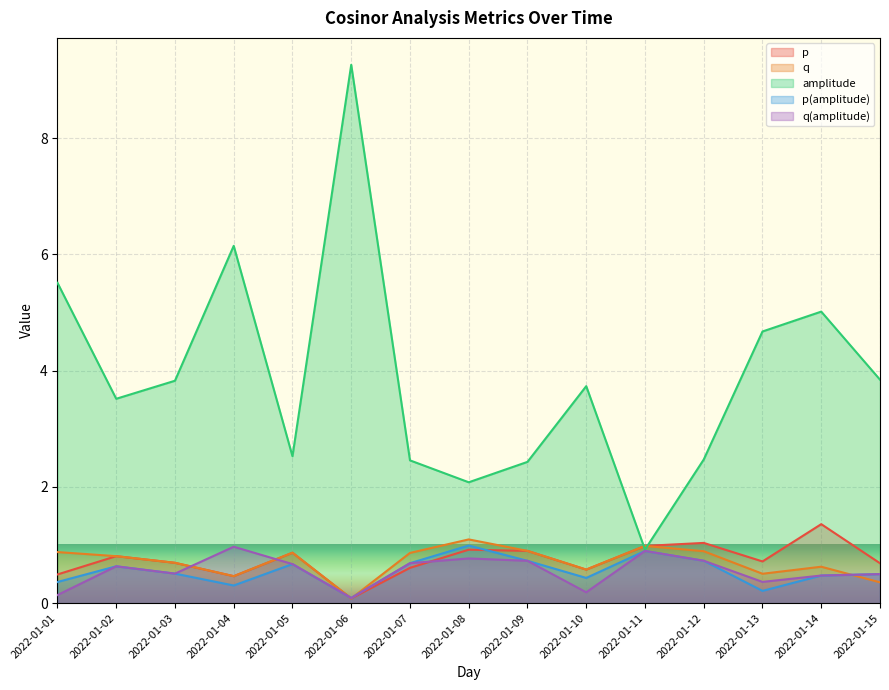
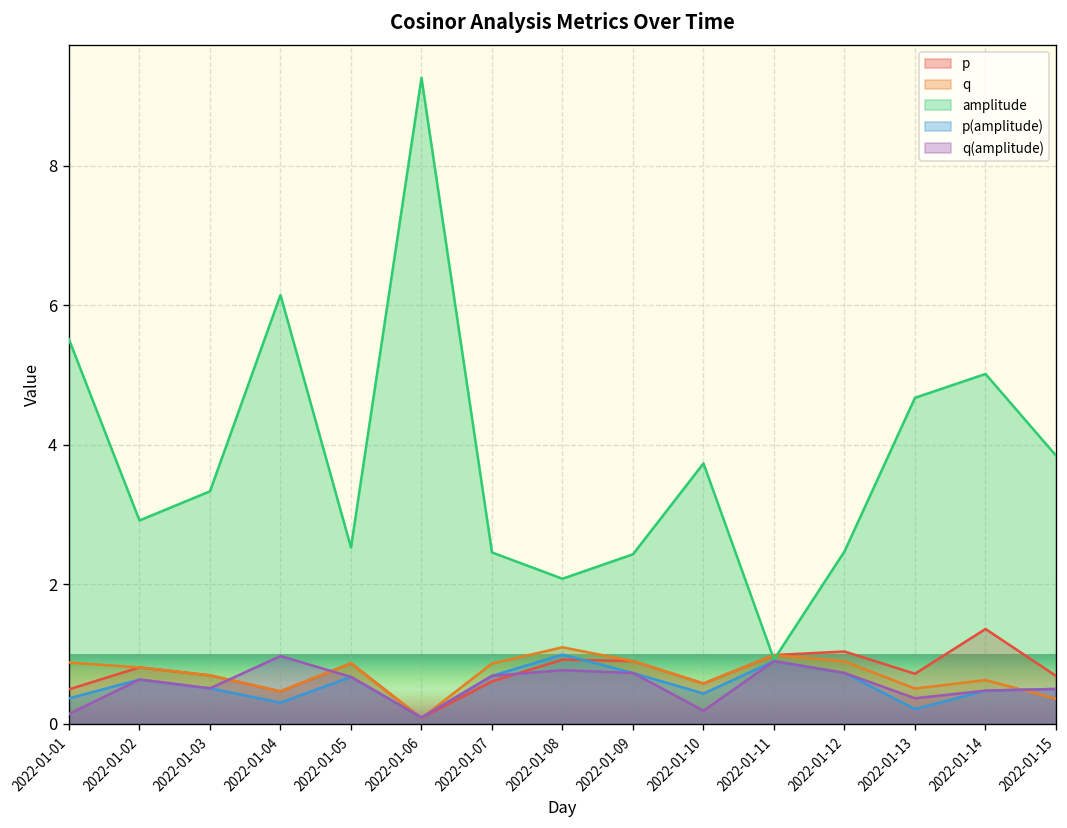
amplitude, 2022-01-02: 3.5 -> 2.9
amplitude, 2022-01-03: 3.8 -> 3.3
